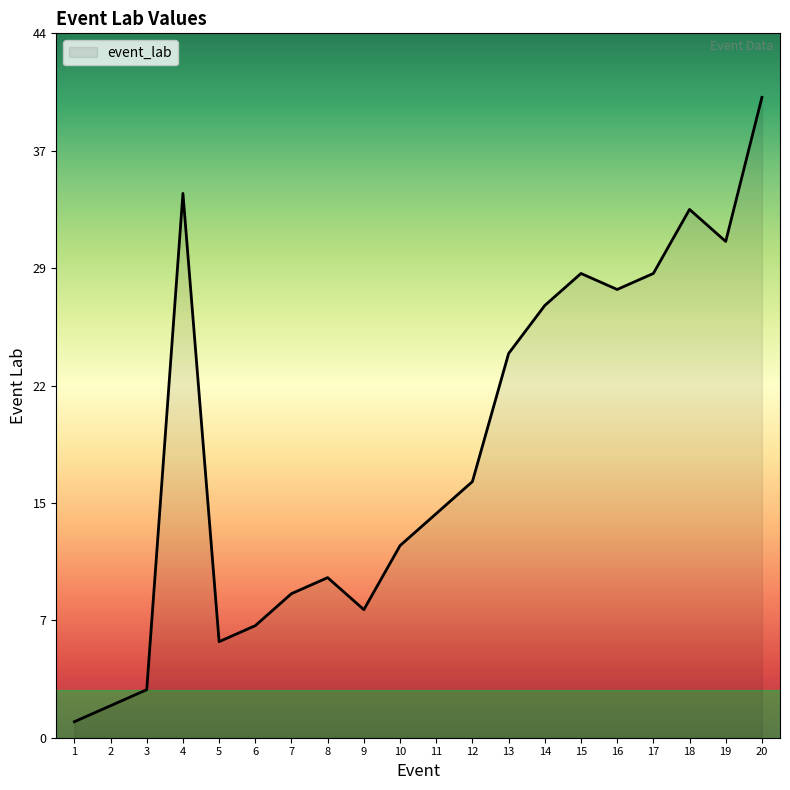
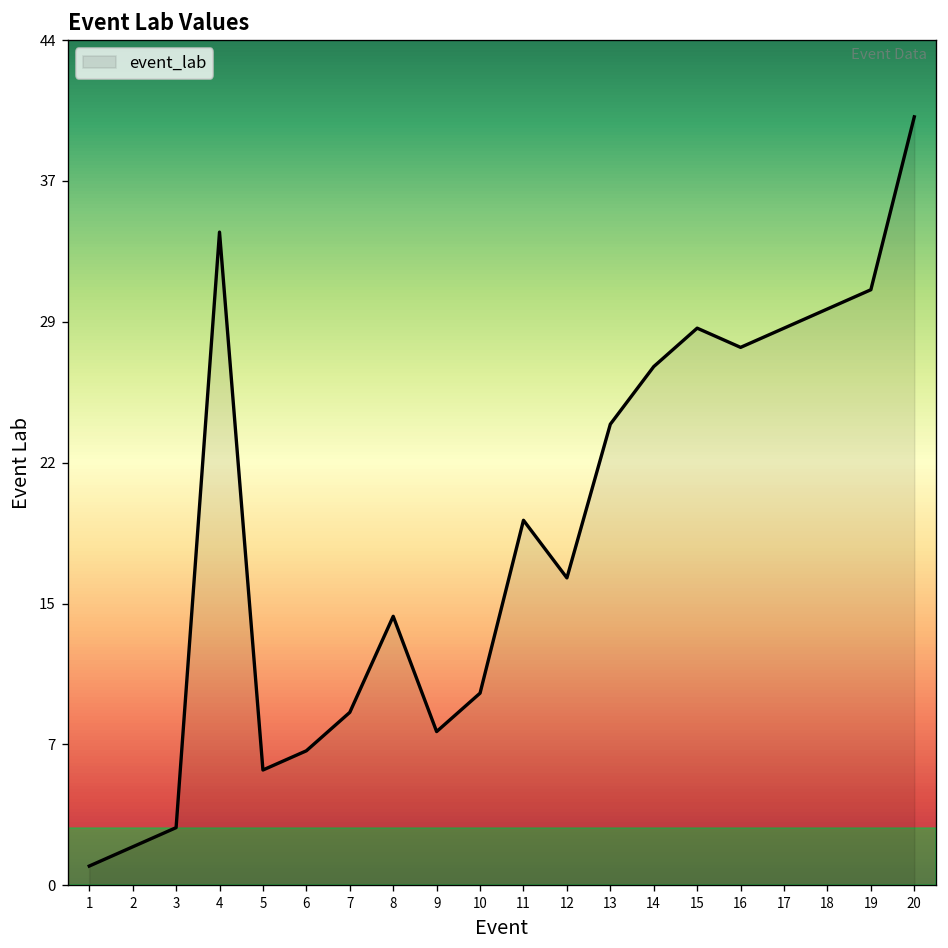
8: 10 -> 14
10: 12 -> 10
11: 14 -> 19
18: 33 -> 30
